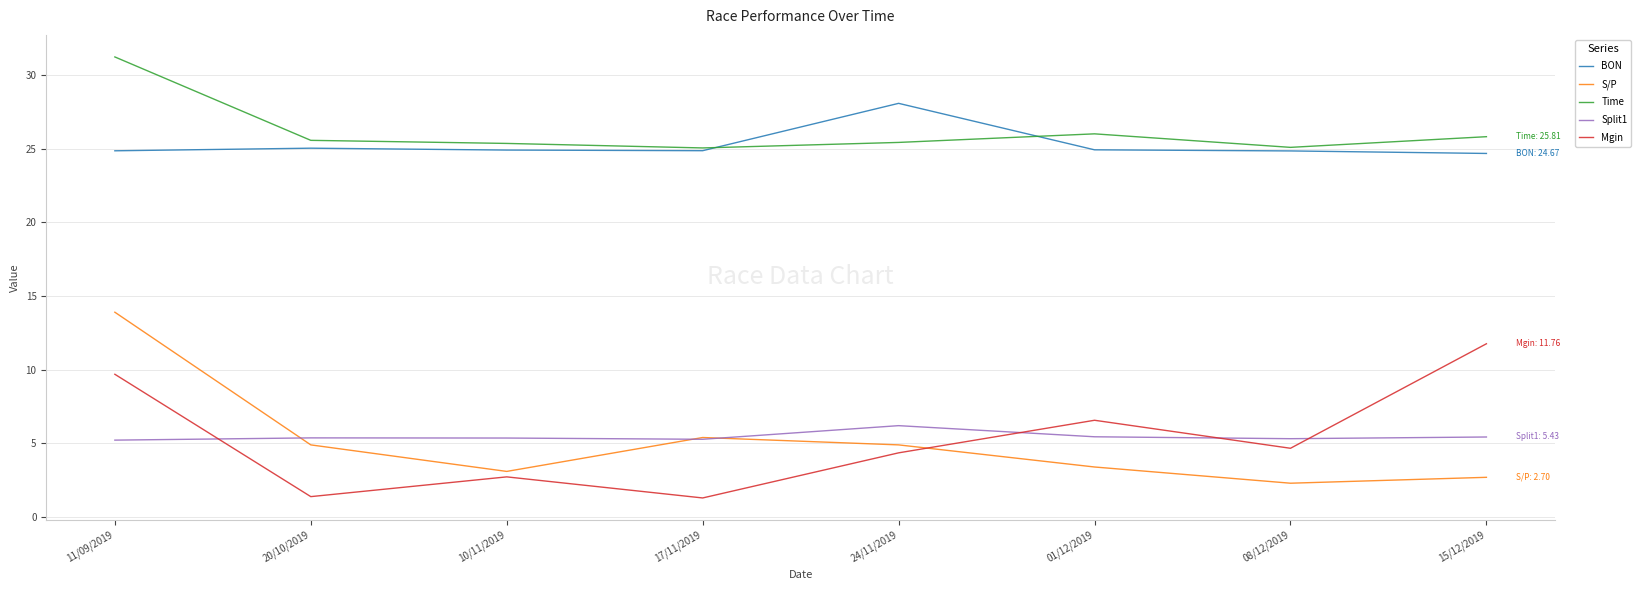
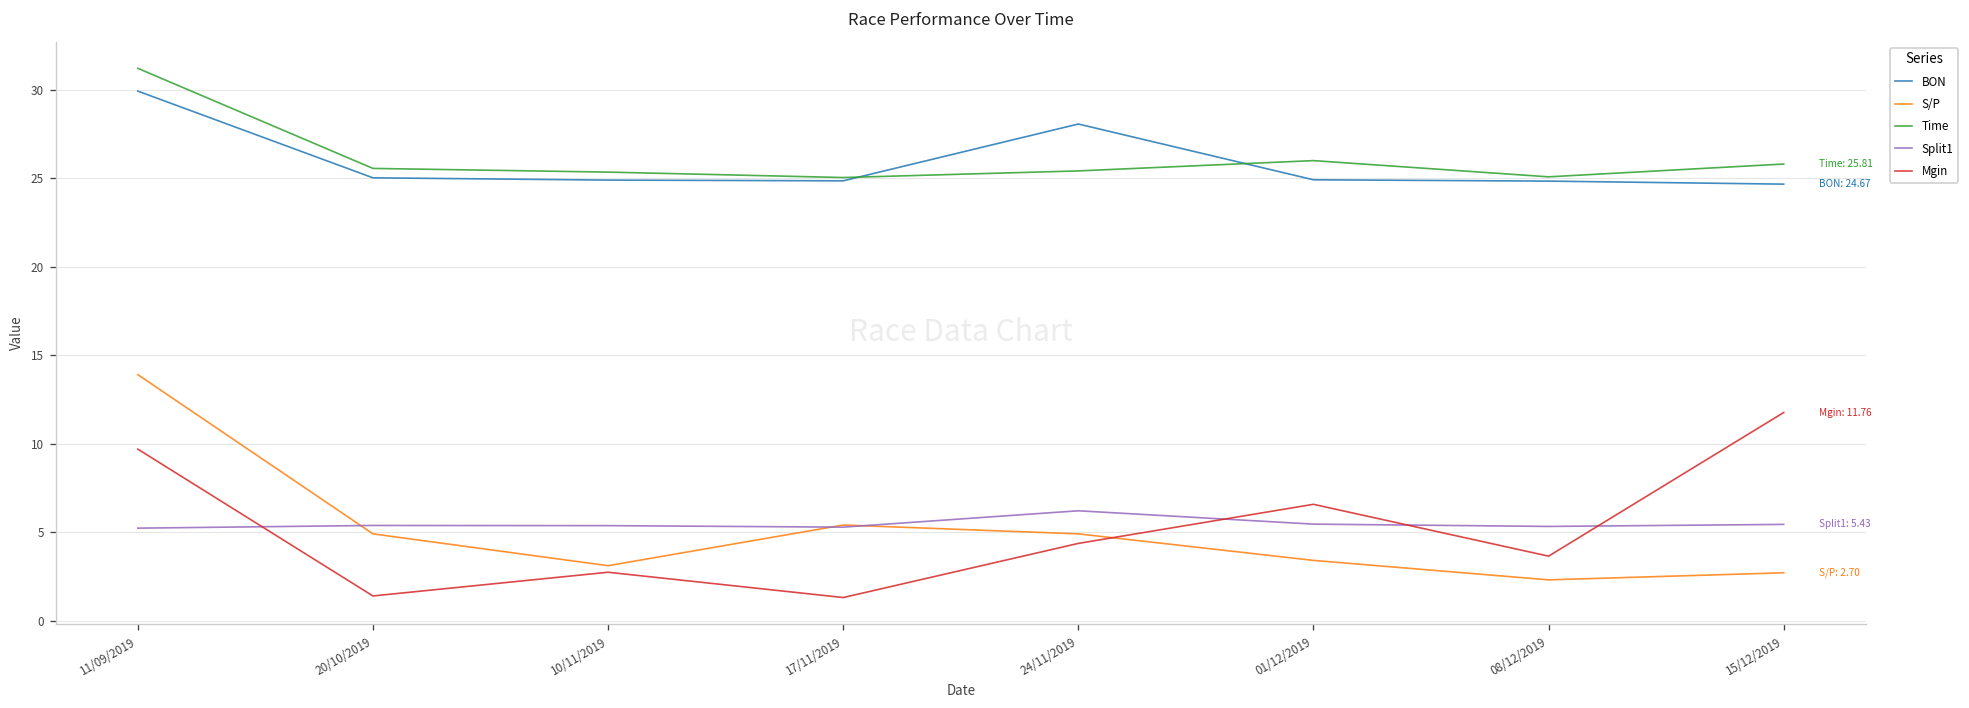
BON, 11/09/2019: 24.9 -> 29.9
Mgin, 08/12/2019: 4.7 -> 3.6
